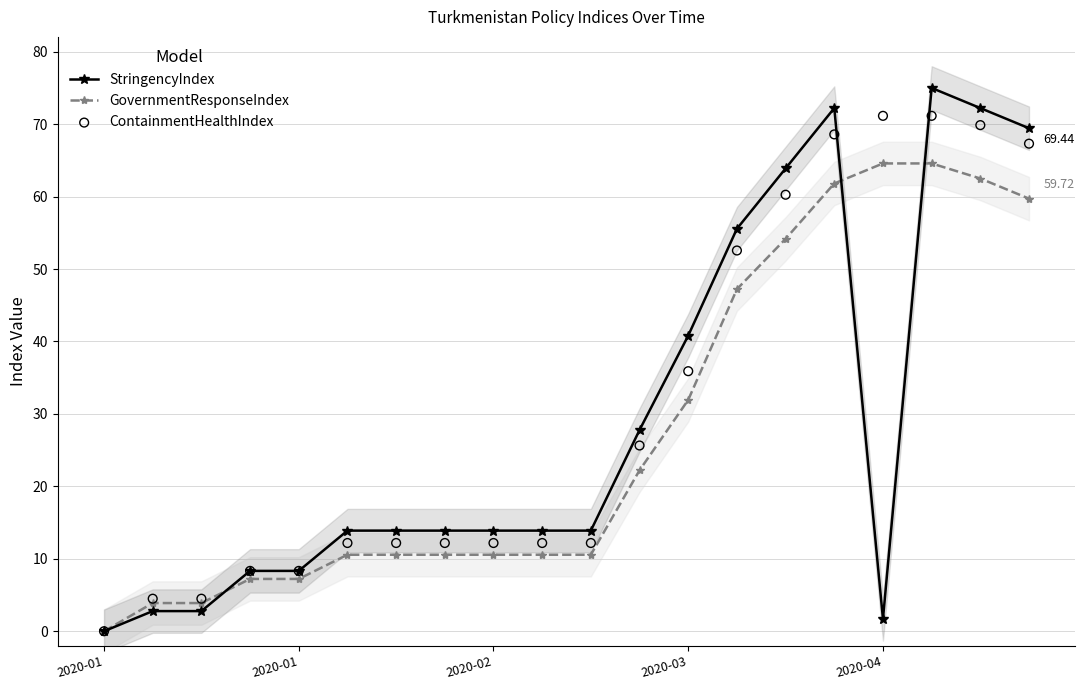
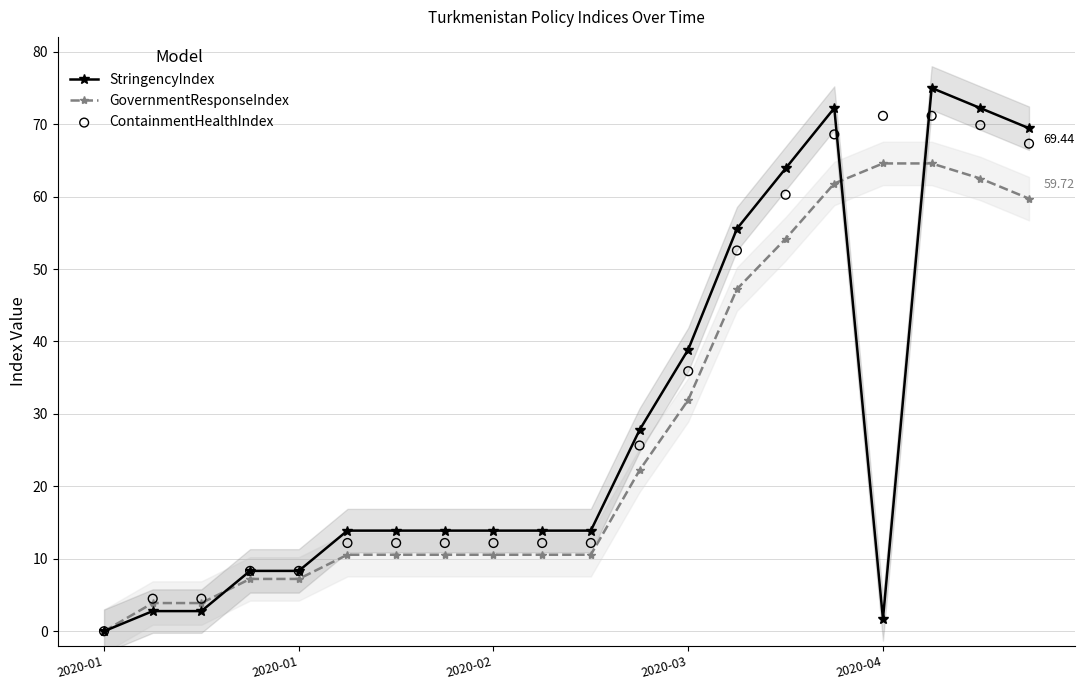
StringencyIndex, 2020-03: 41 -> 39
